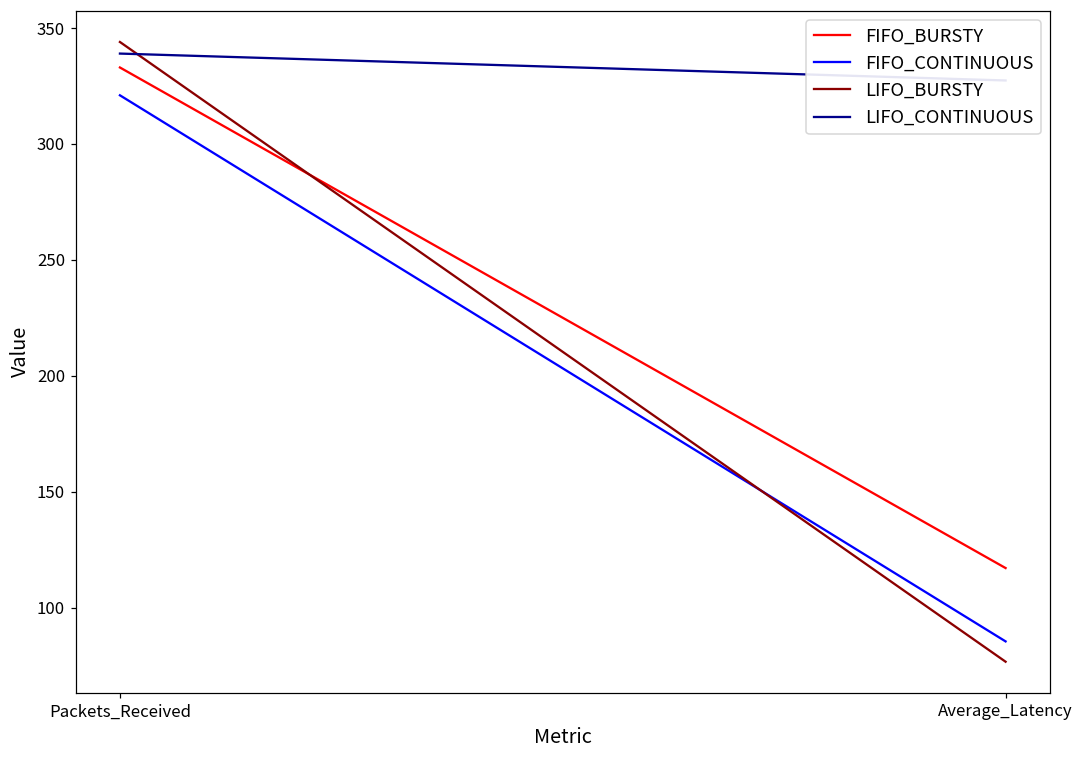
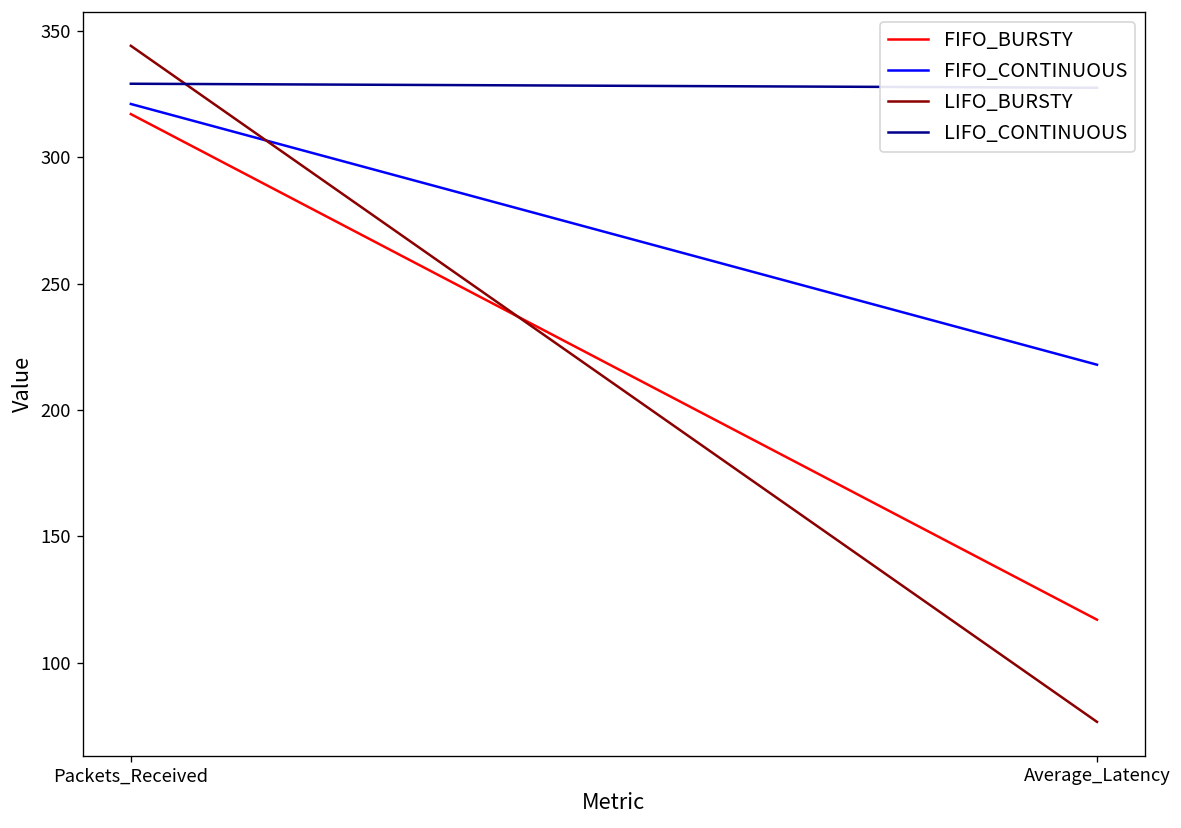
FIFO_BURSTY, Packets_Received: 333 -> 317
LIFO_CONTINUOUS, Packets_Received: 339 -> 329
FIFO_CONTINUOUS, Average_Latency: 85 -> 218
